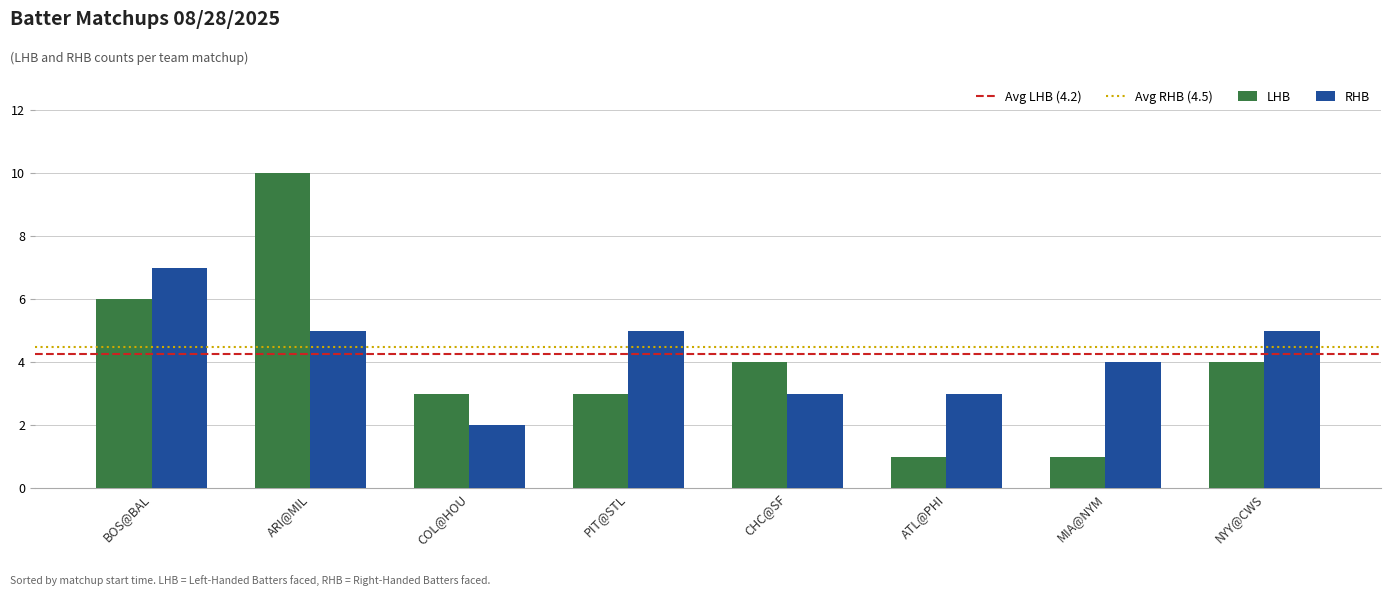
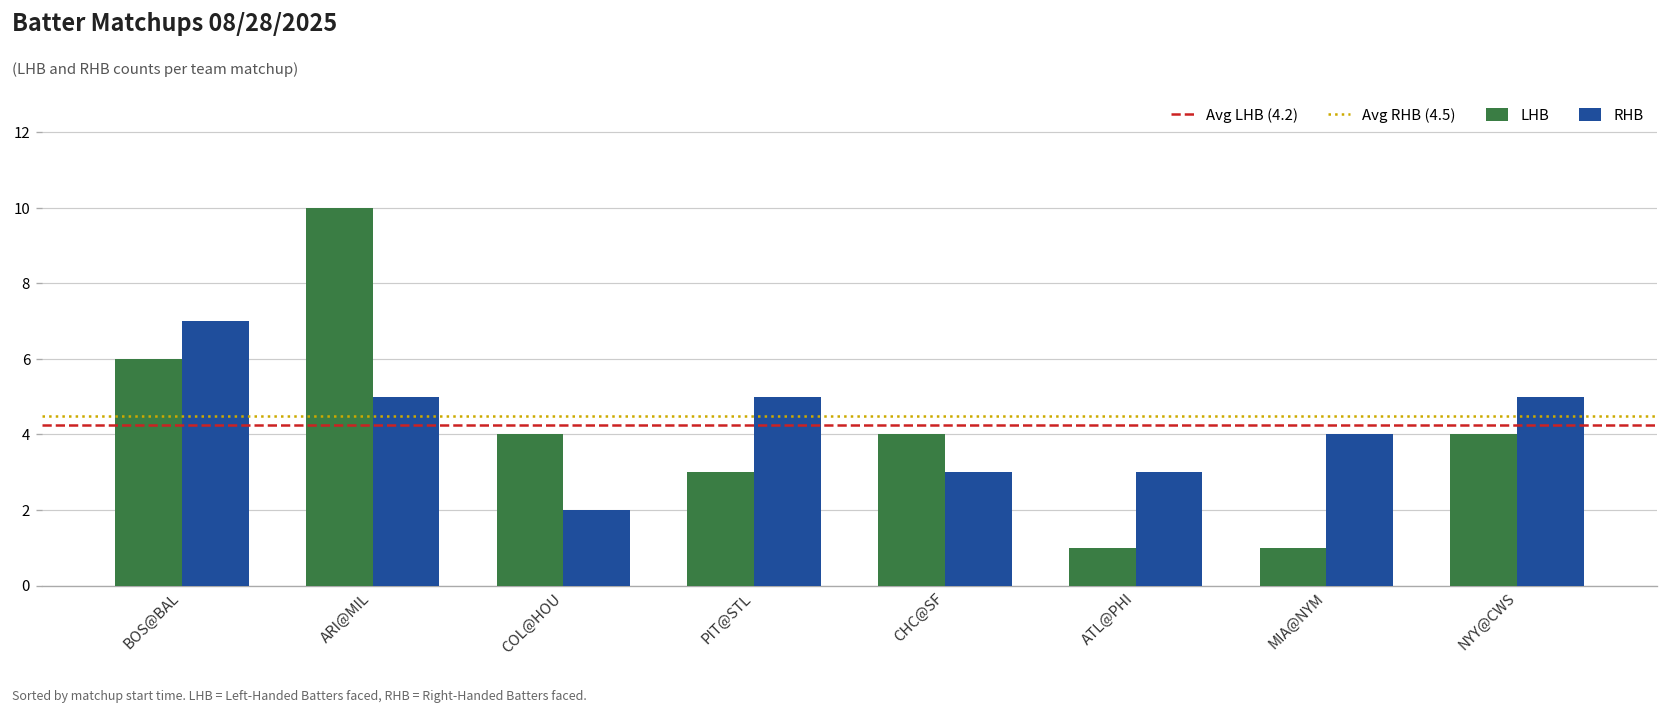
LHB, COL@HOU: 3 -> 4
